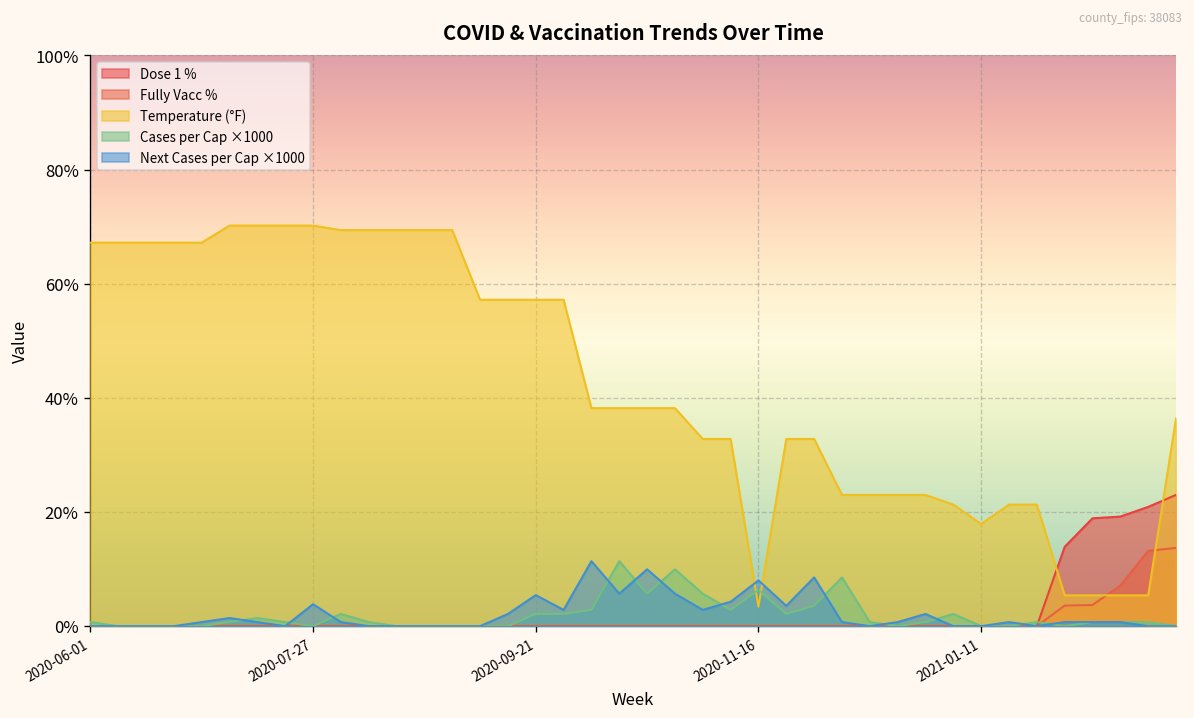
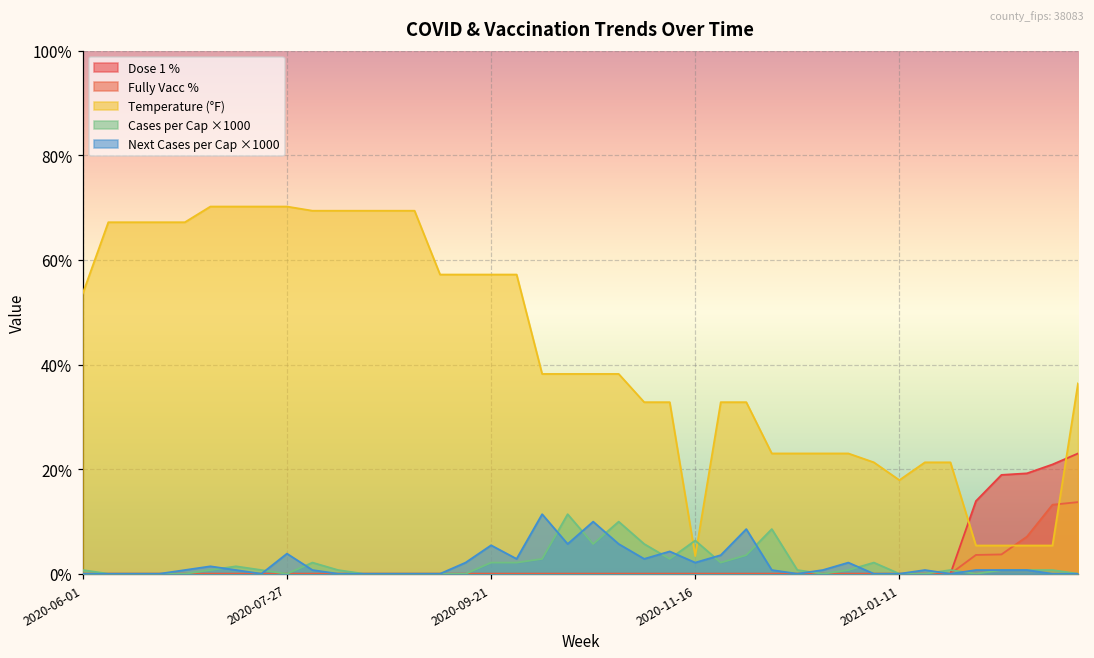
Temperature (°F), 2020-06-01: 67% -> 54%
Next Cases per Cap ×1000, 2020-11-16: 8% -> 2%
